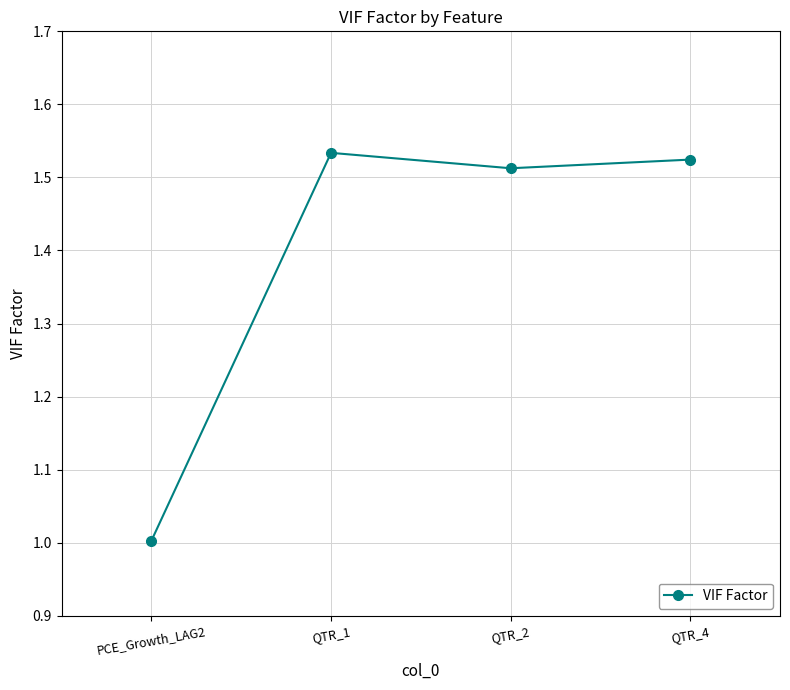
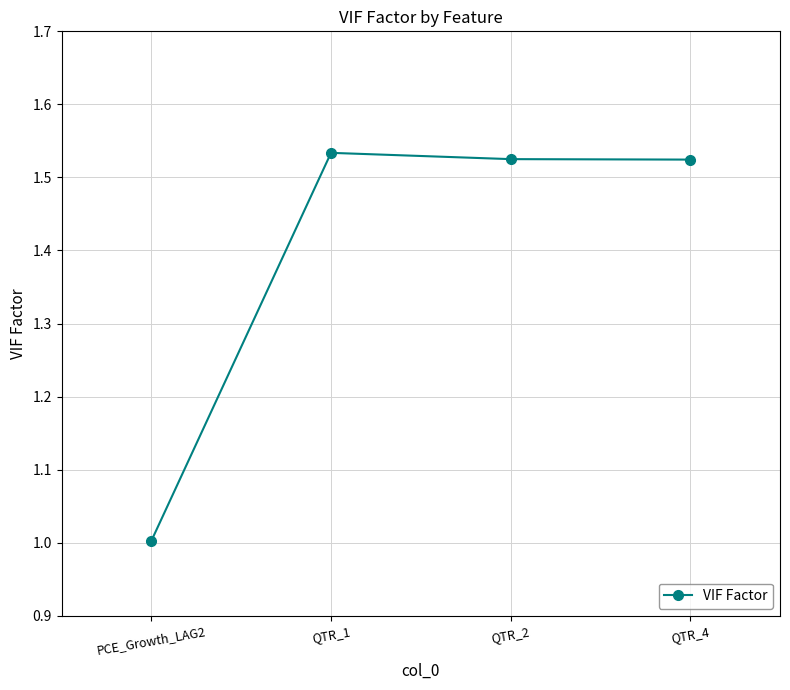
QTR_2: 1.51 -> 1.53
